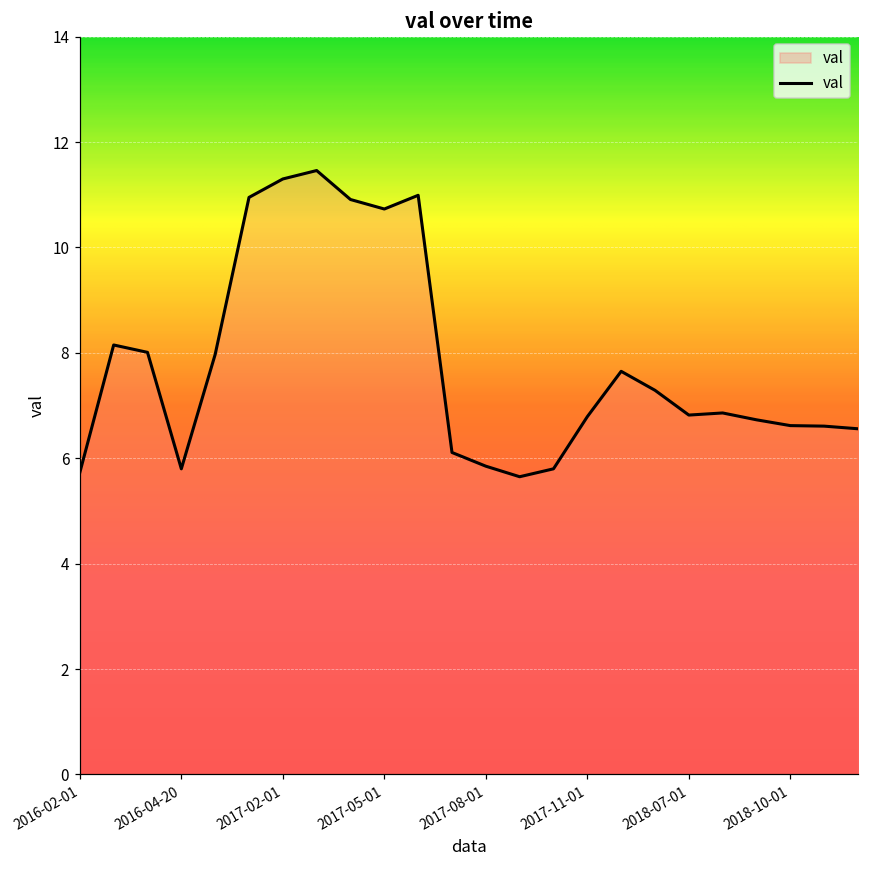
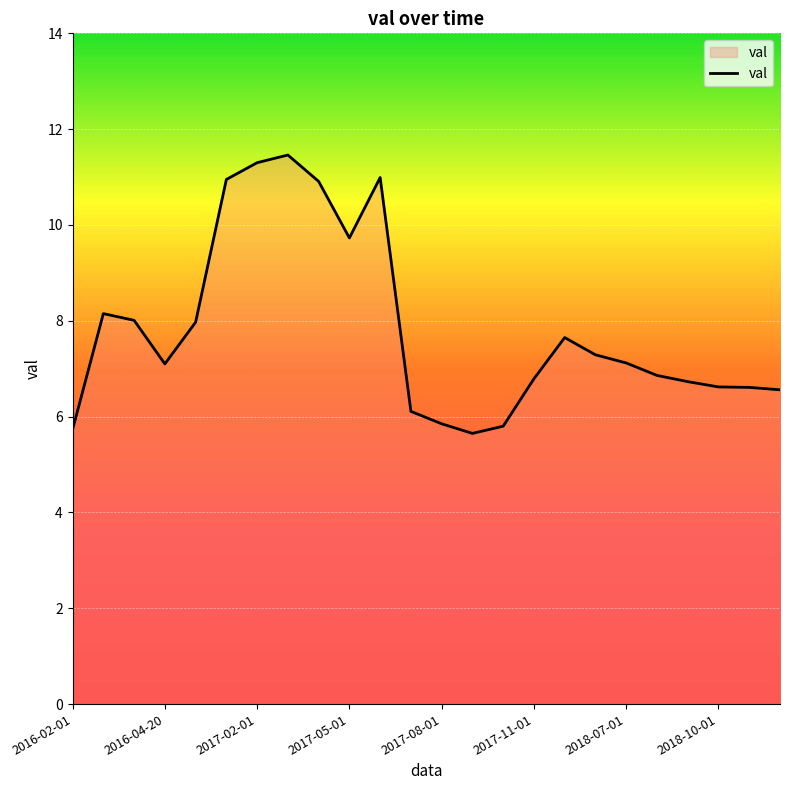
2016-04-20: 5.8 -> 7.1
2017-05-01: 10.7 -> 9.7
2018-07-01: 6.8 -> 7.1
